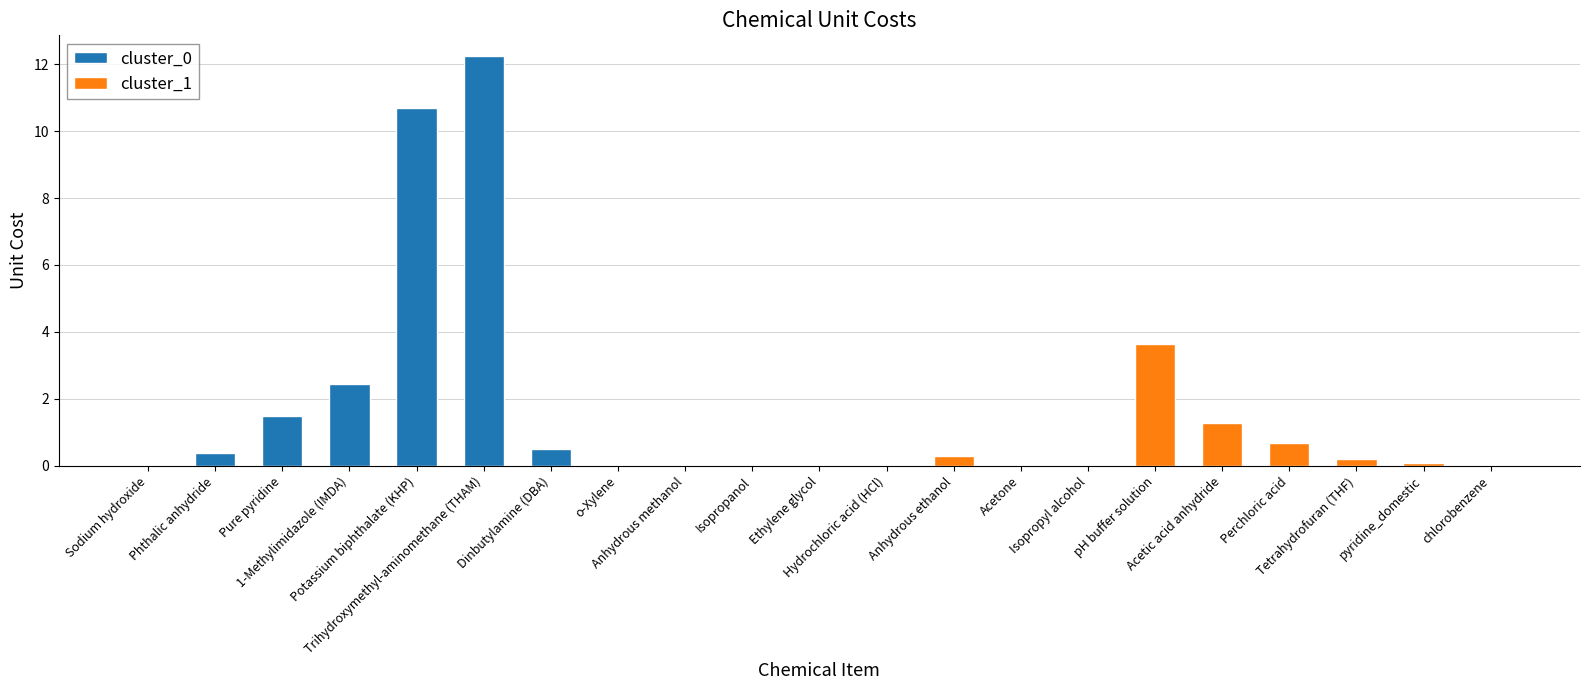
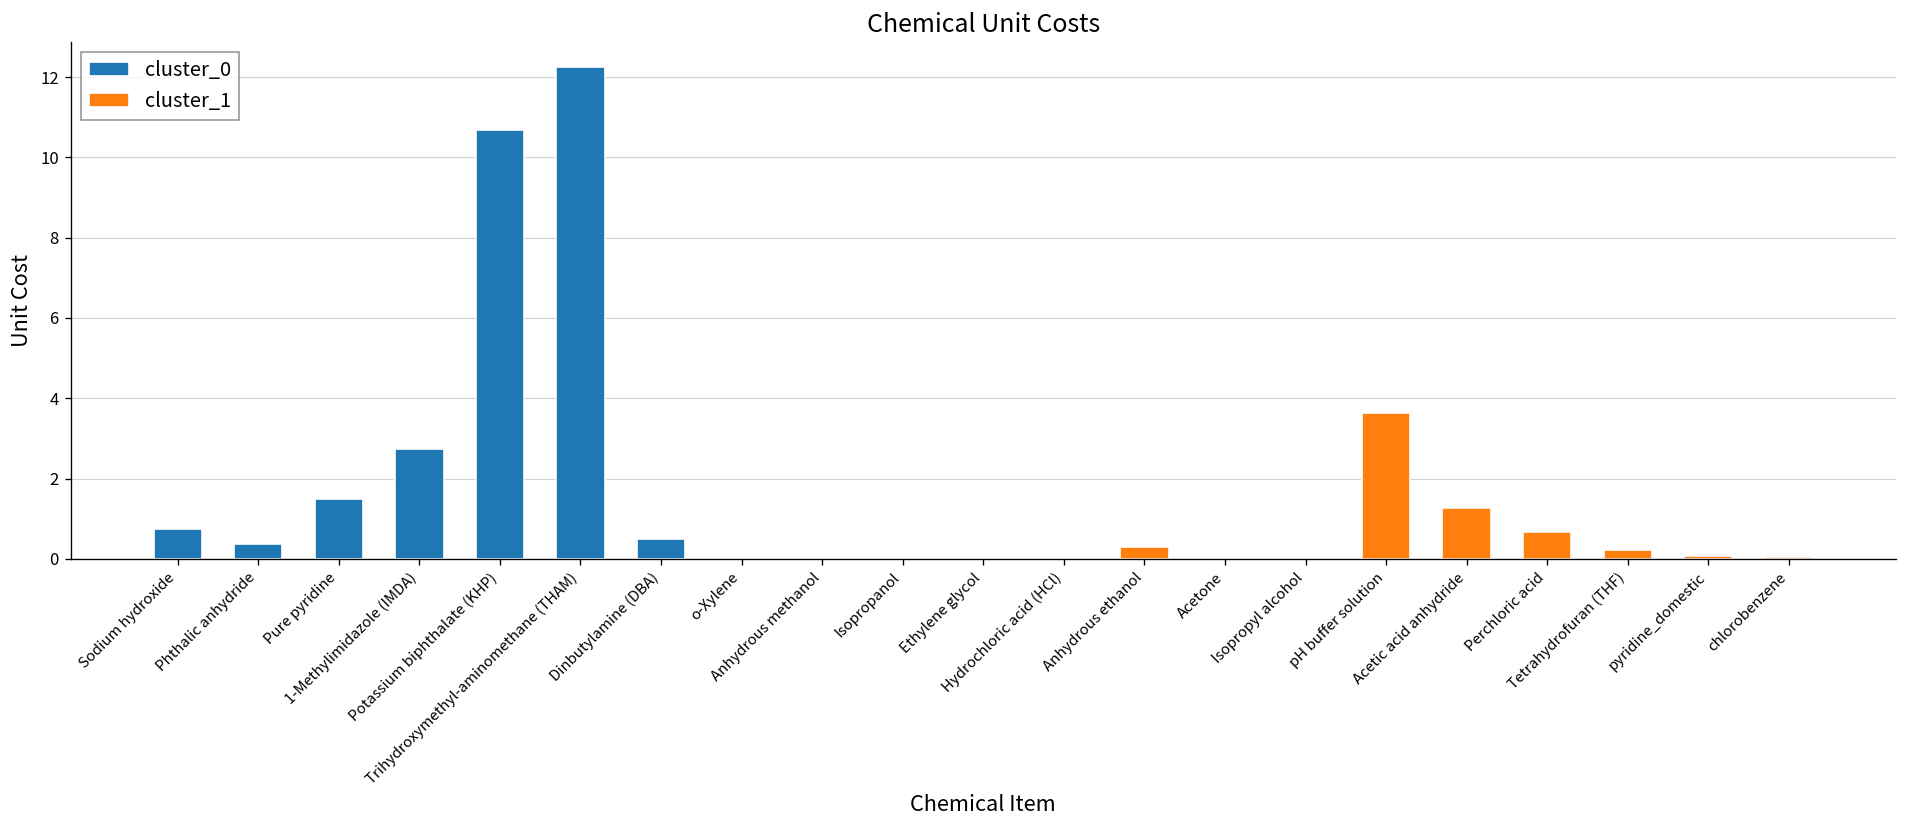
cluster_0, Sodium hydroxide: 0.0 -> 0.7
cluster_0, 1-Methylimidazole (IMDA): 2.4 -> 2.8
